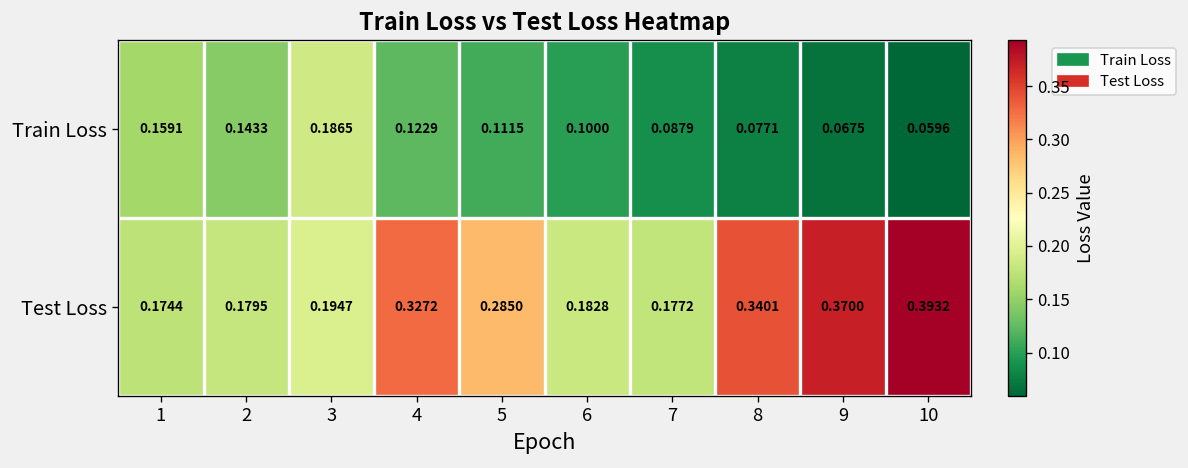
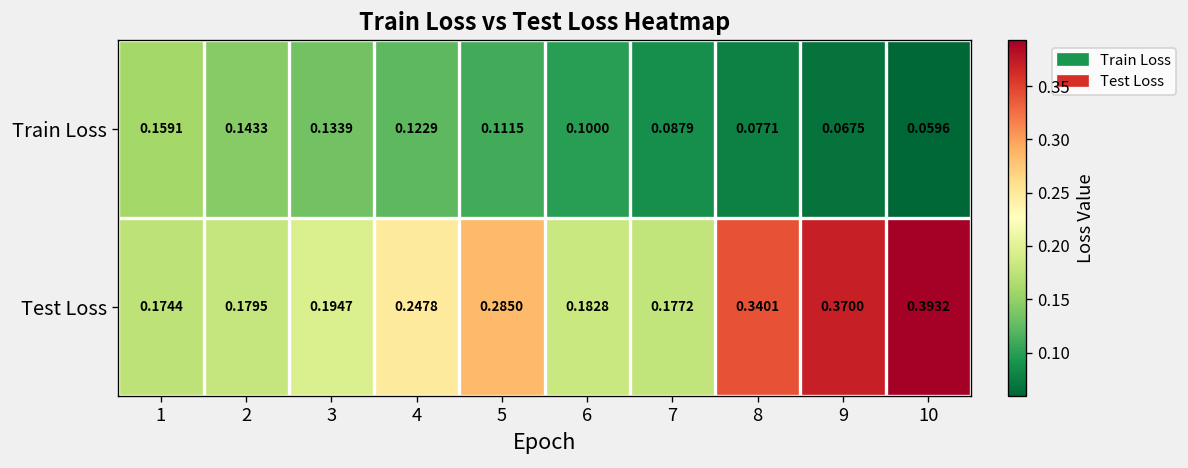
Train Loss, 3: 0.1865 -> 0.1339
Test Loss, 4: 0.3272 -> 0.2478
